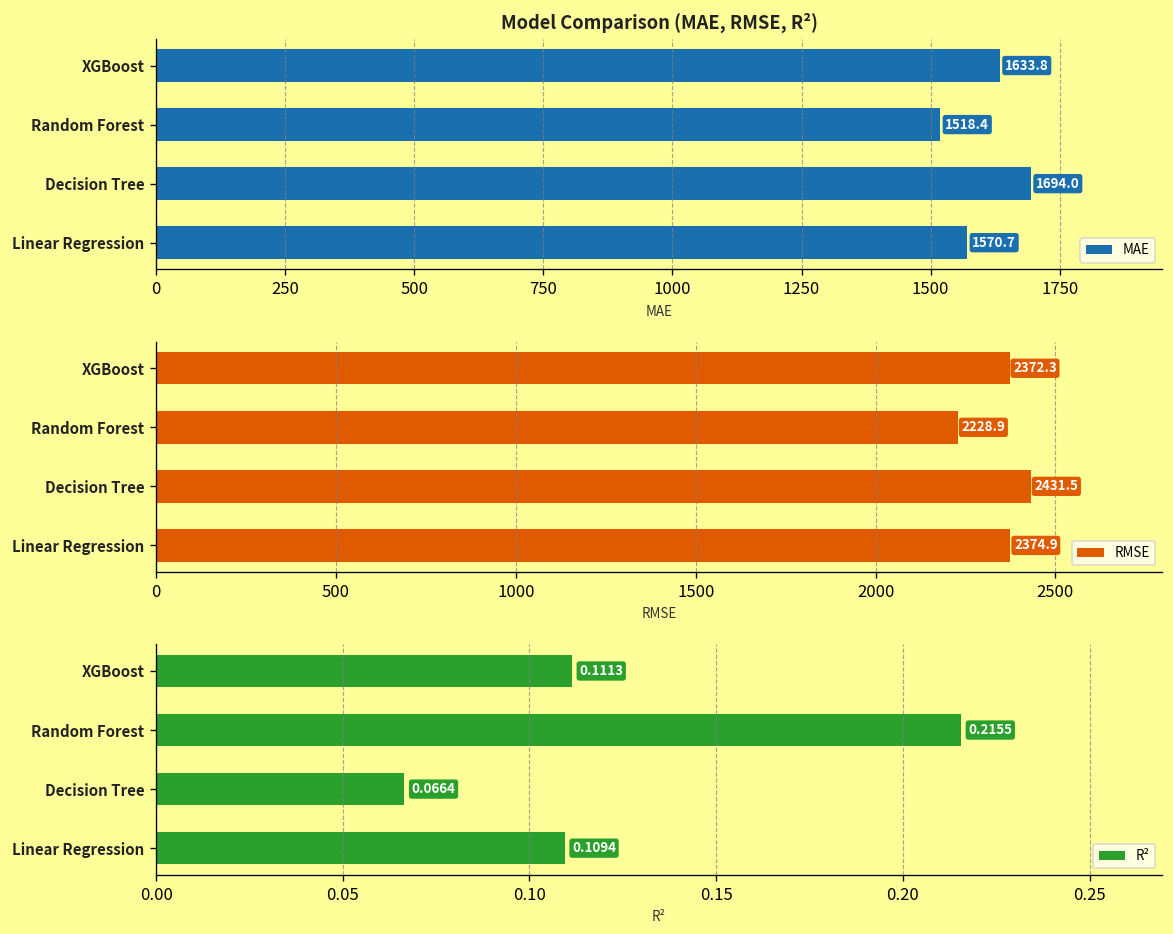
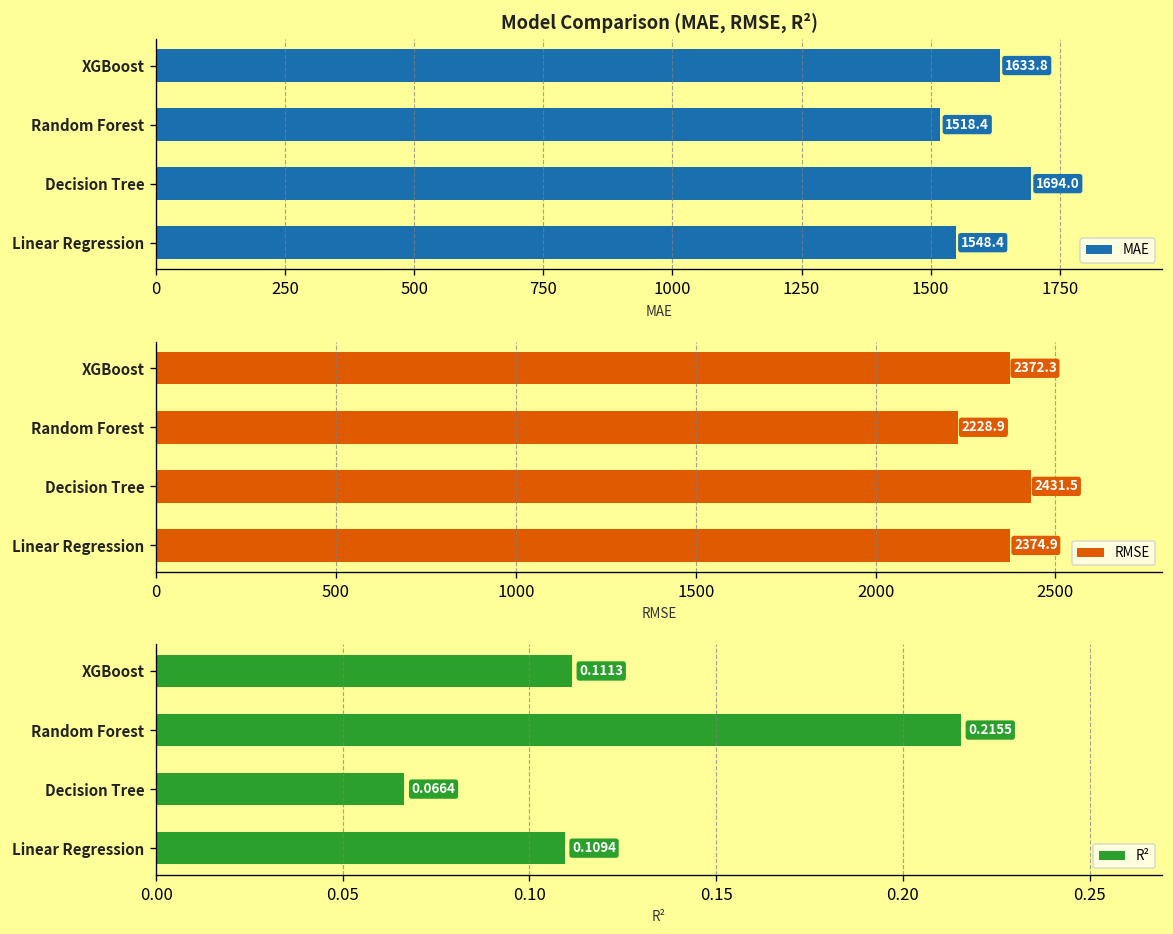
Model Comparison (MAE, RMSE, R²), Linear Regression: 1570.7 -> 1548.4
